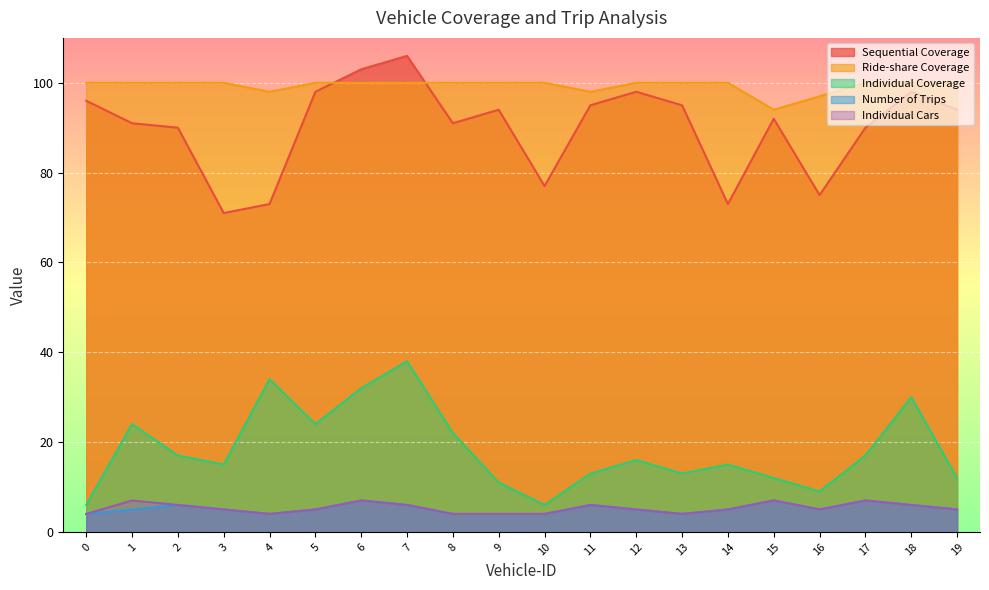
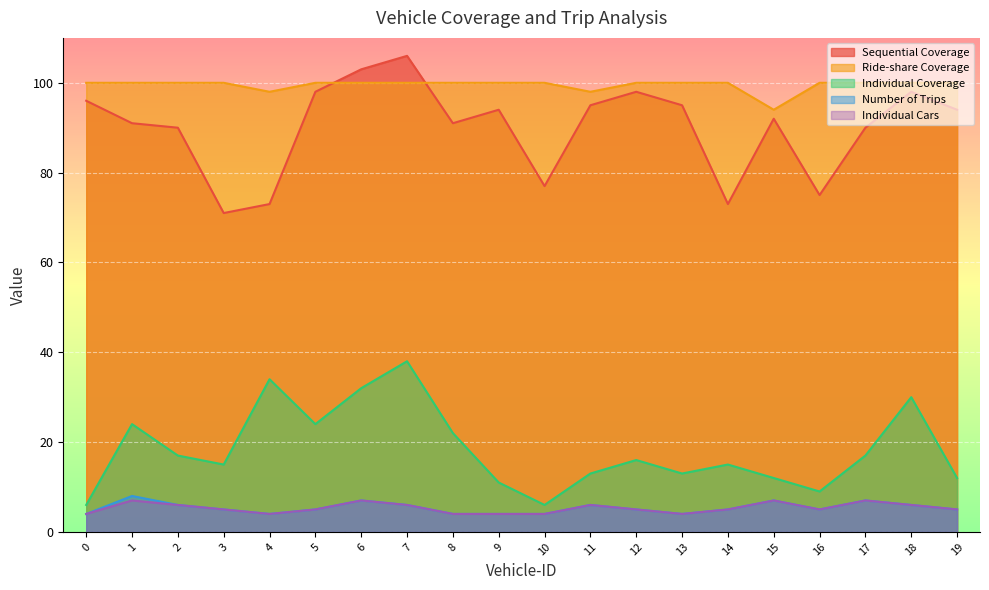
Number of Trips, 1: 5 -> 8
Ride-share Coverage, 16: 97 -> 100
